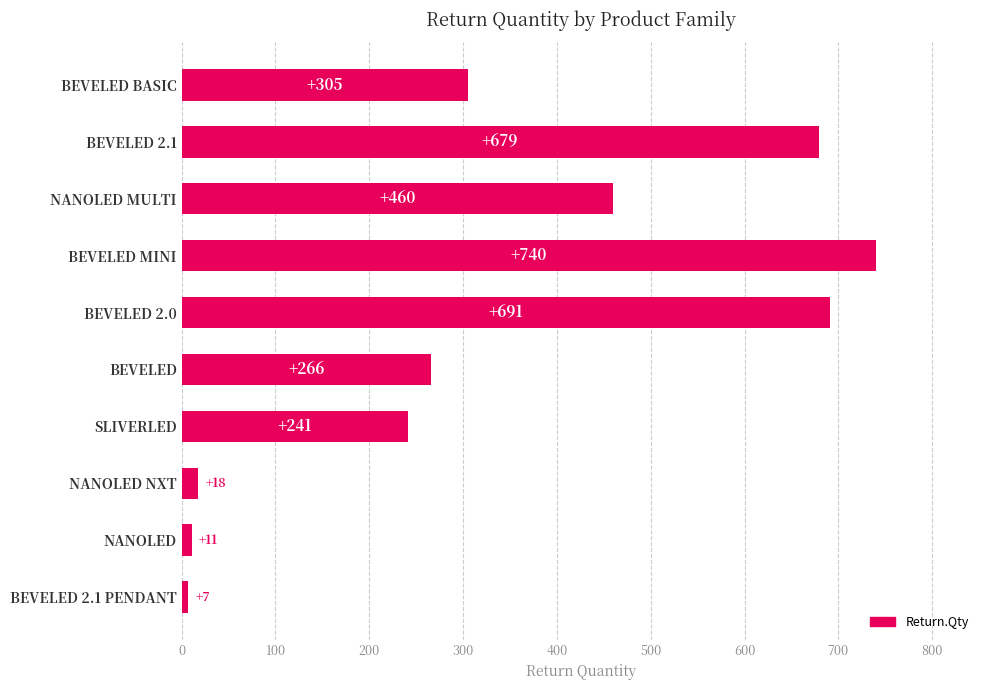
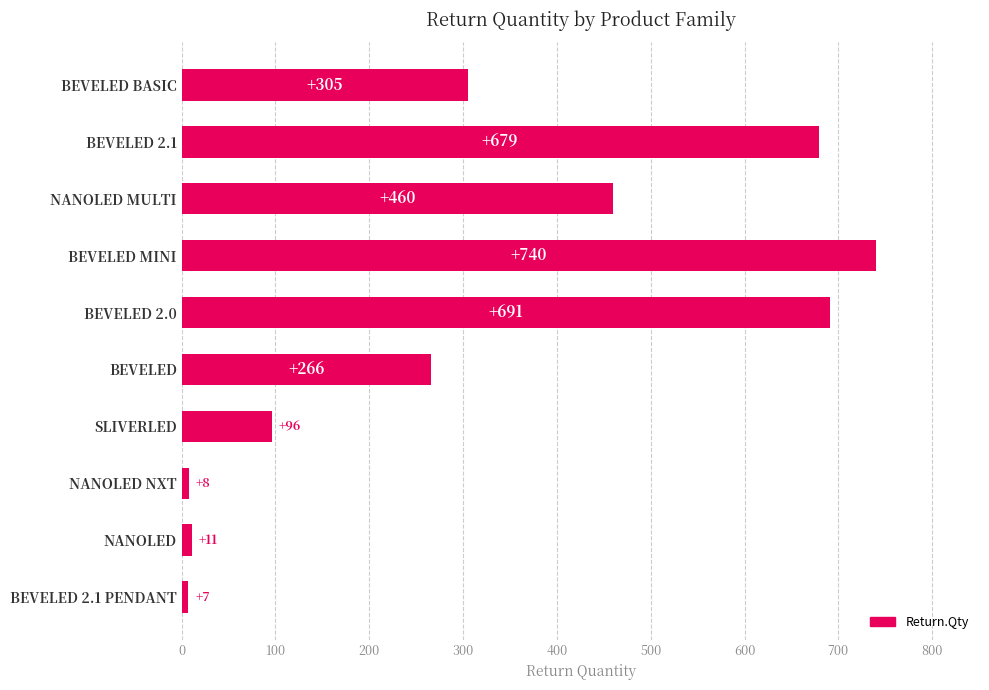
SLIVERLED: +241 -> +96
NANOLED NXT: +18 -> +8
